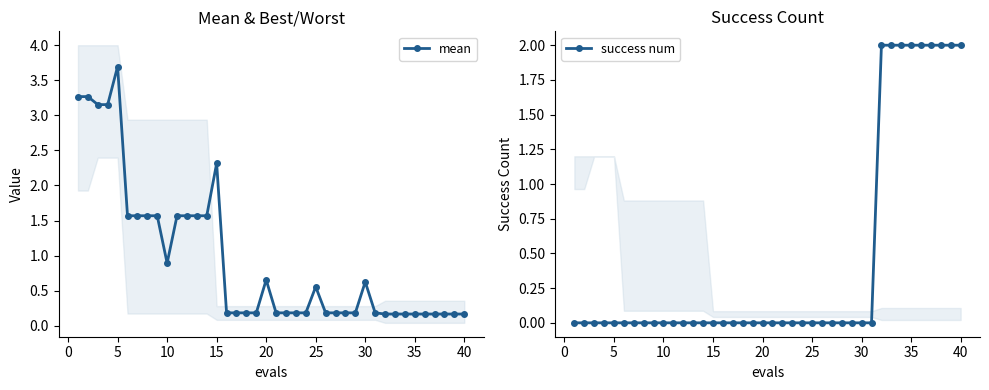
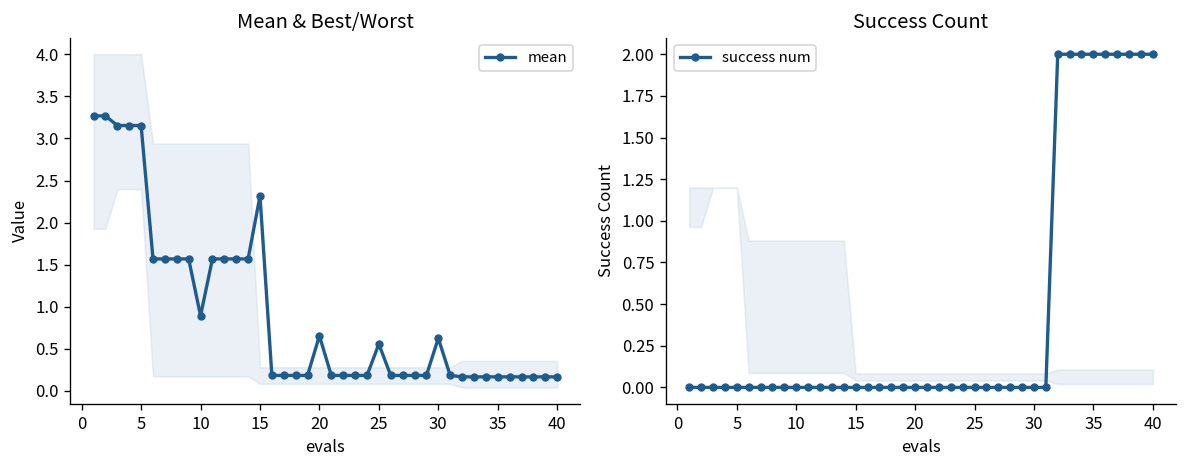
Mean & Best/Worst, mean, 5: 3.7 -> 3.2
